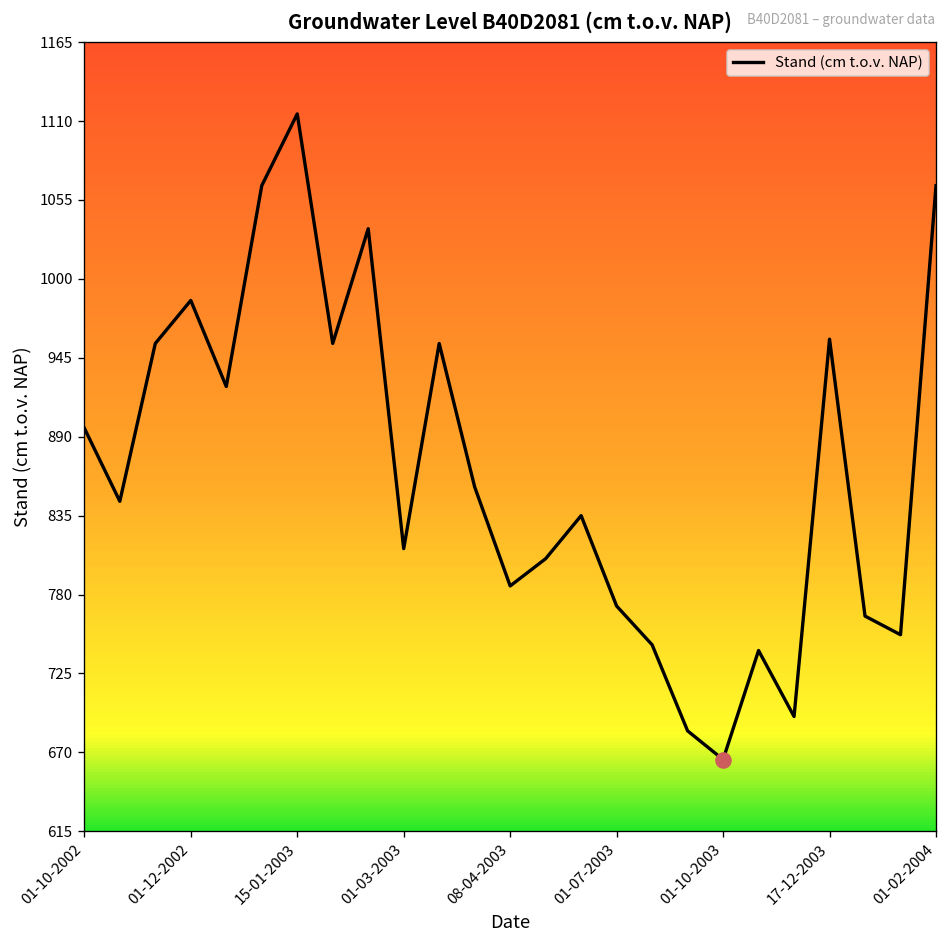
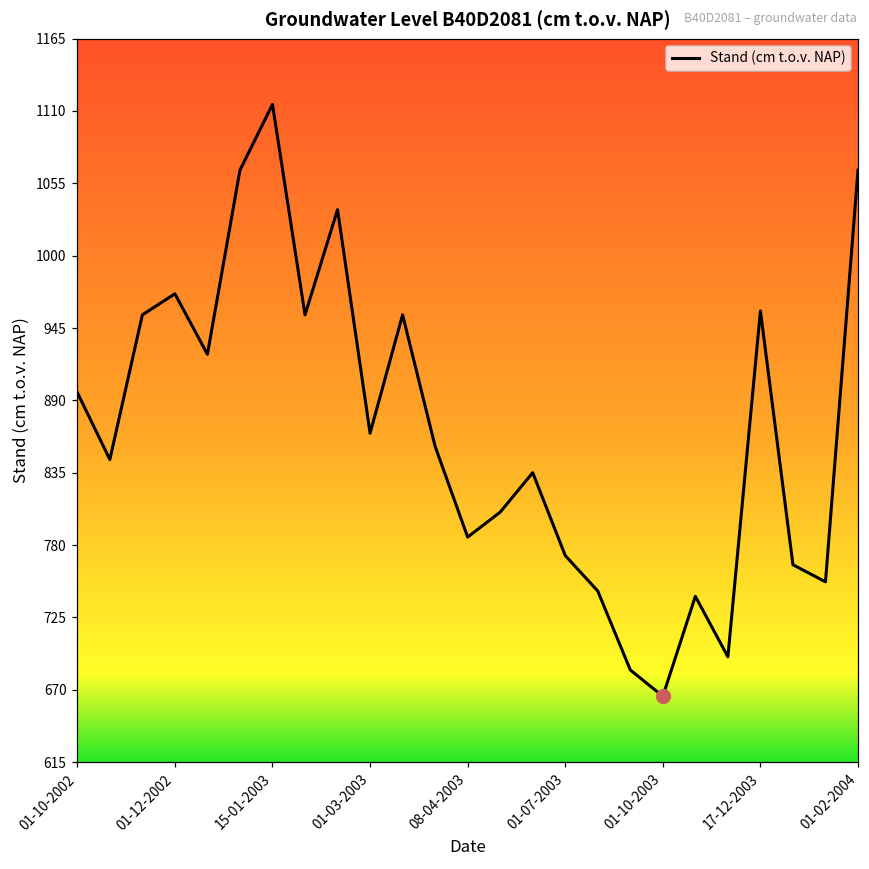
Stand (cm t.o.v. NAP), 01-12-2002: 985 -> 971
Stand (cm t.o.v. NAP), 01-03-2003: 812 -> 865
